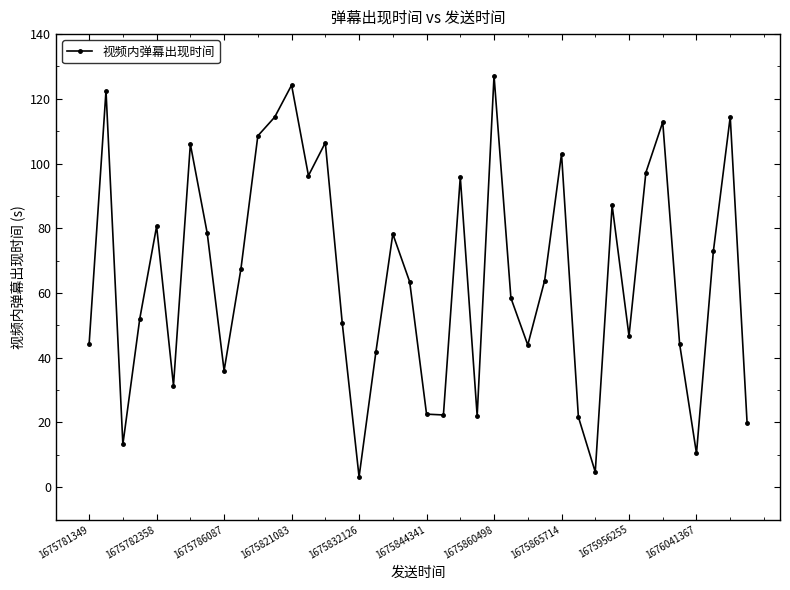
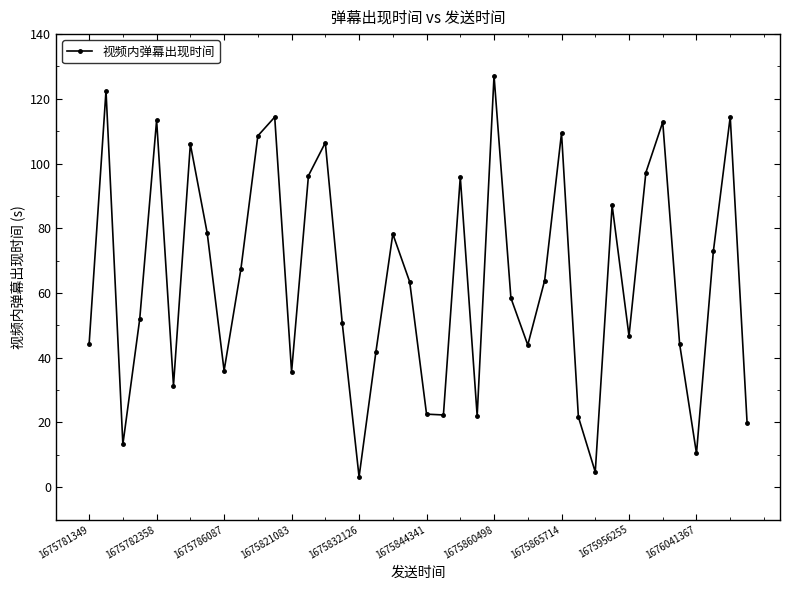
1675782358: 81 -> 113
1675821083: 124 -> 36
1675865714: 103 -> 109
